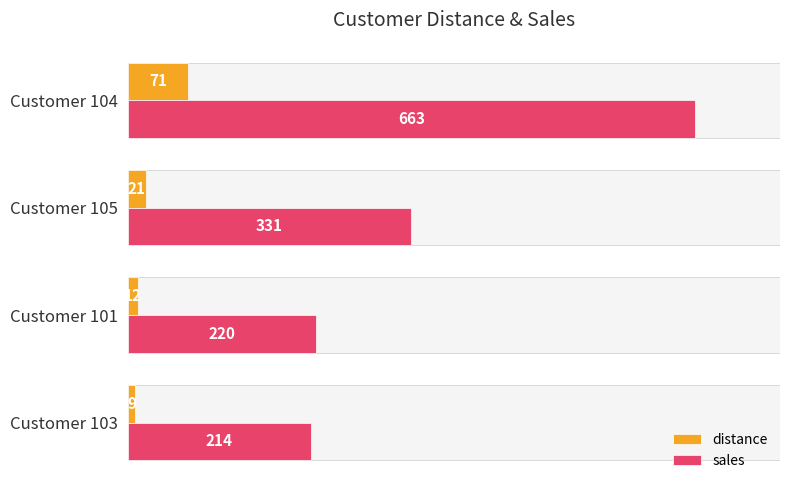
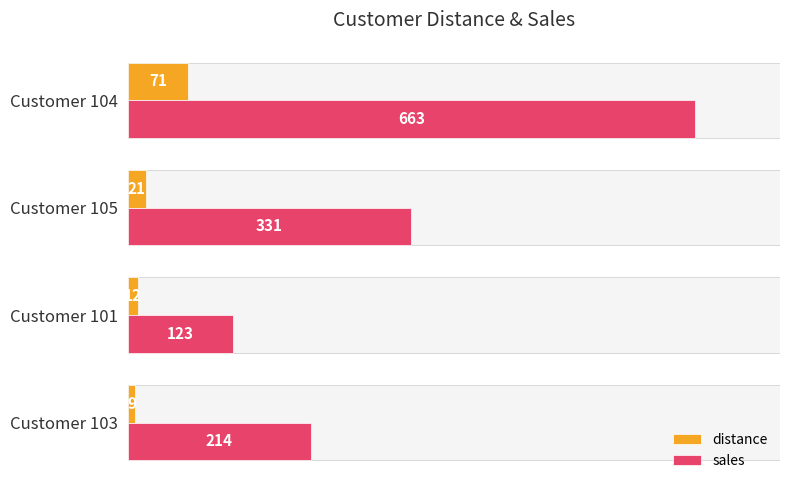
sales, Customer 101: 220 -> 123
